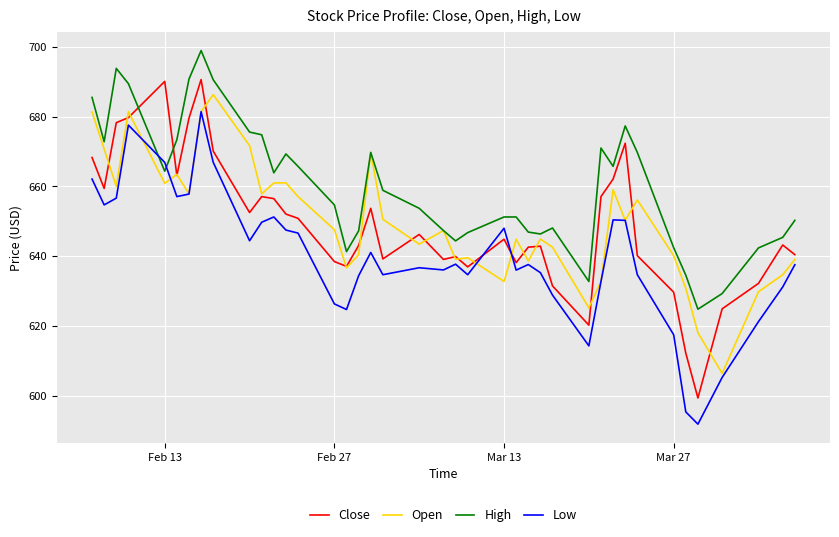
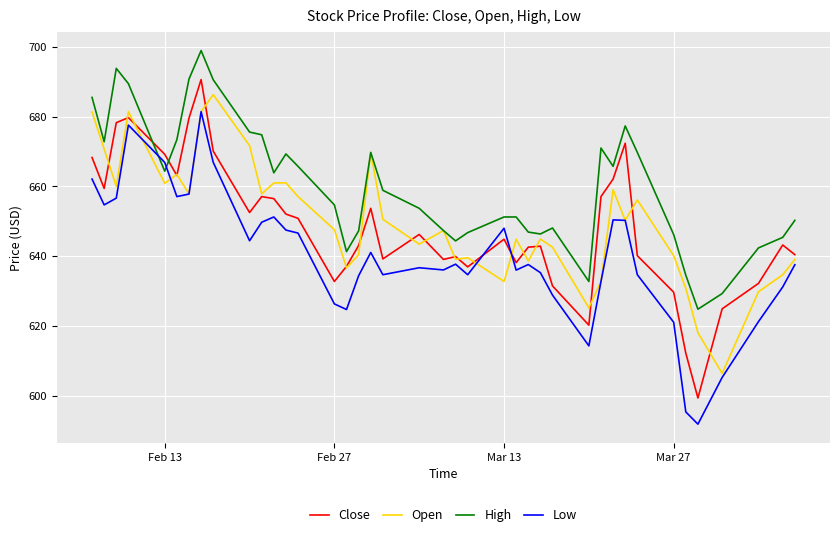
Close, Feb 13: 690 -> 669
Close, Feb 27: 638 -> 633
High, Mar 27: 642 -> 646
Low, Mar 27: 617 -> 621
